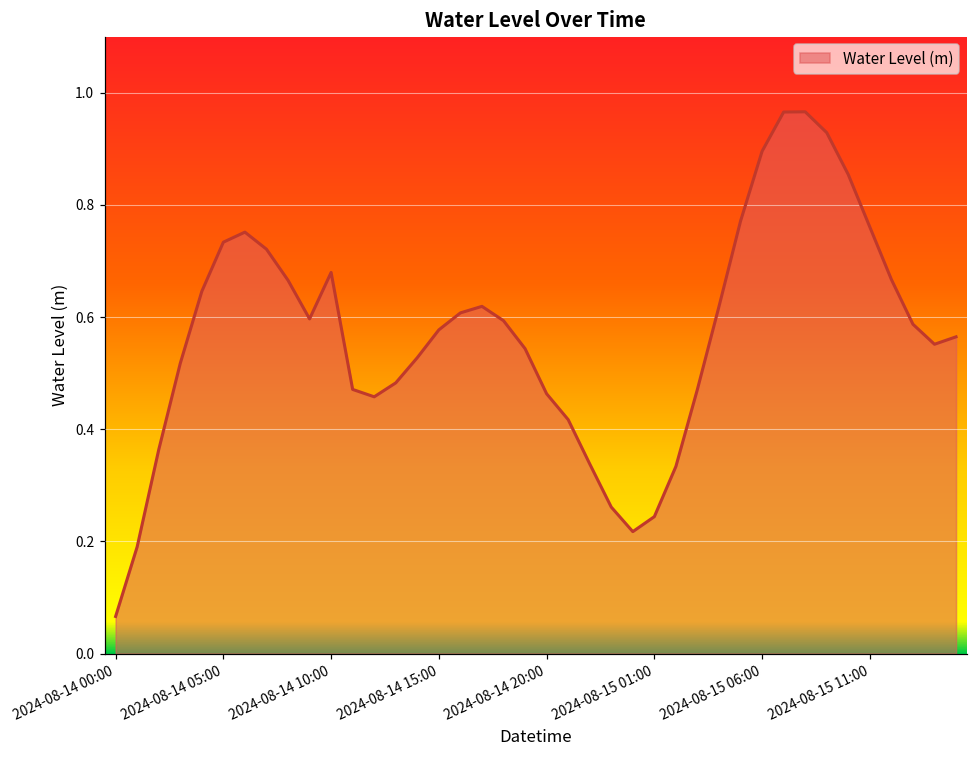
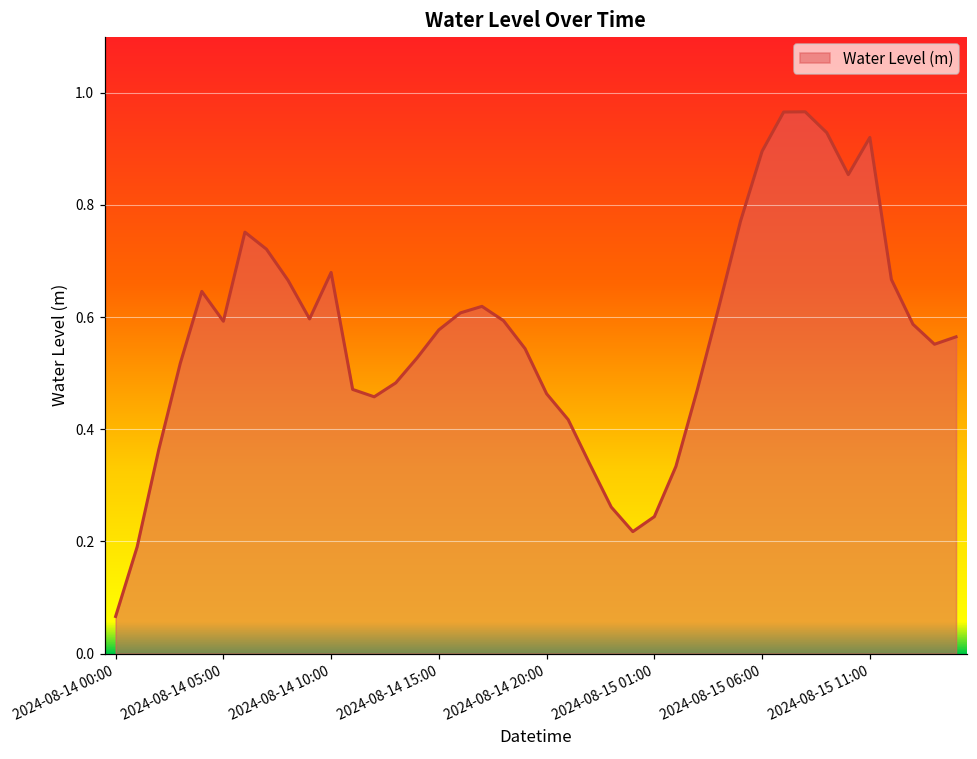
2024-08-14 05:00: 0.73 -> 0.59
2024-08-15 11:00: 0.76 -> 0.92
